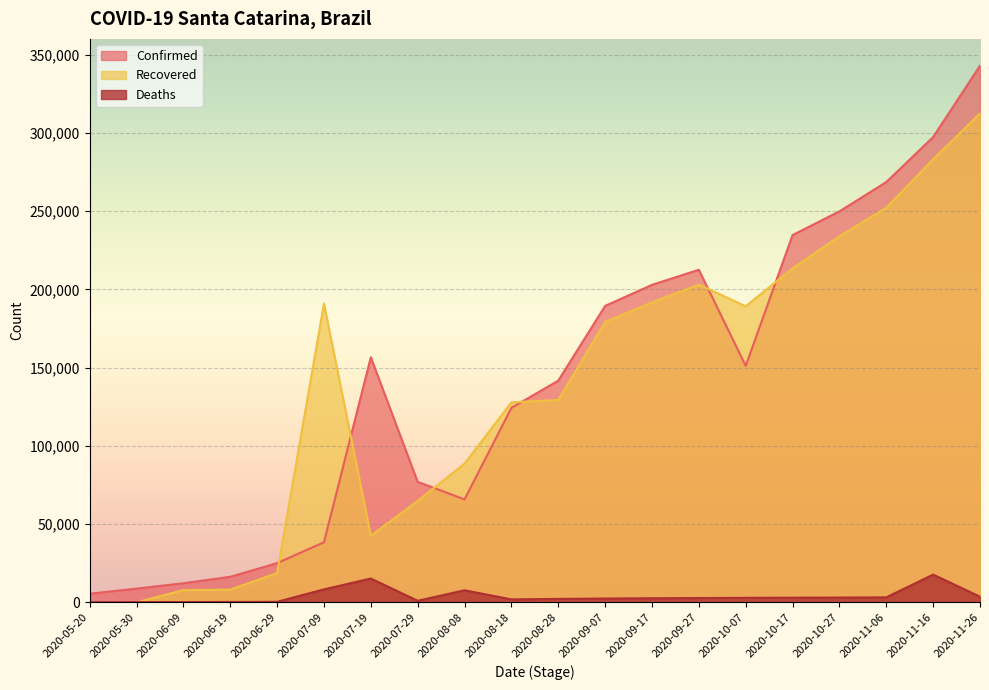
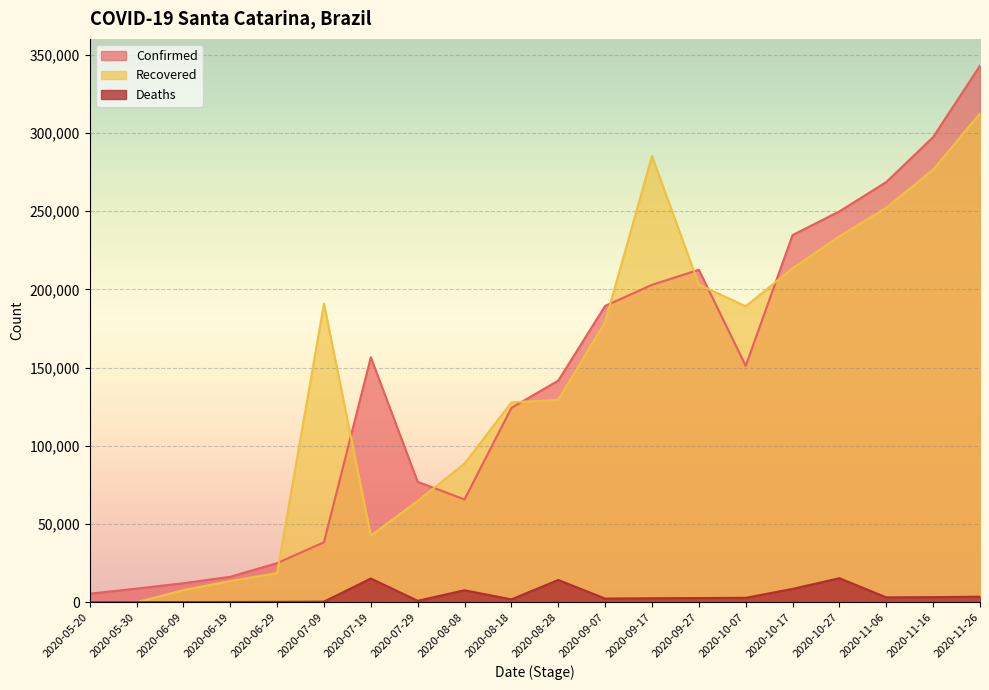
Recovered, 2020-06-19: 8,000 -> 14,000
Deaths, 2020-07-09: 8,000 -> 0
Deaths, 2020-08-28: 2,000 -> 14,000
Recovered, 2020-09-17: 192,000 -> 285,000
Deaths, 2020-10-17: 3,000 -> 9,000
Deaths, 2020-10-27: 3,000 -> 15,000
Recovered, 2020-11-16: 283,000 -> 277,000
Deaths, 2020-11-16: 18,000 -> 3,000
